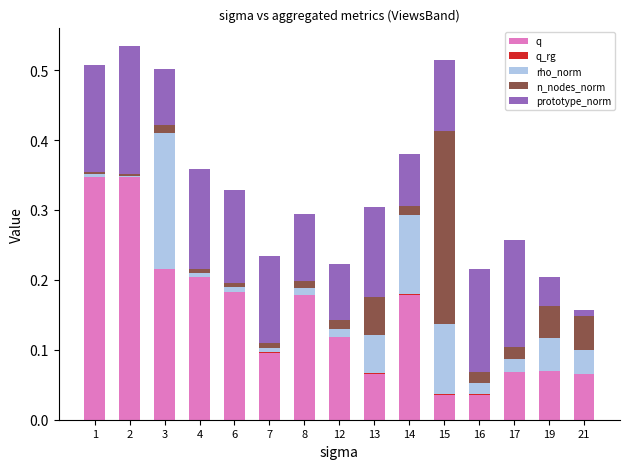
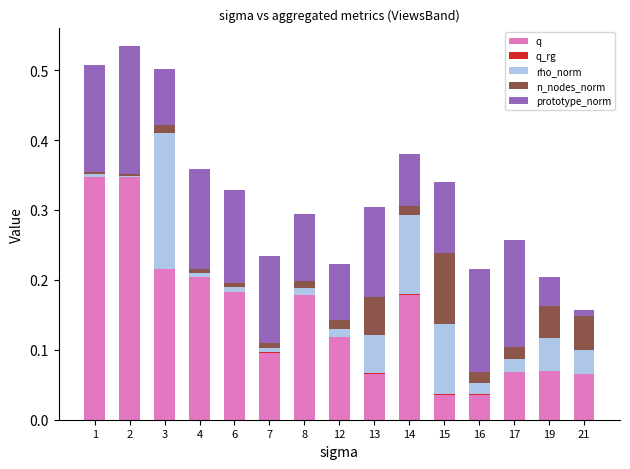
n_nodes_norm, 15: 0.28 -> 0.10
